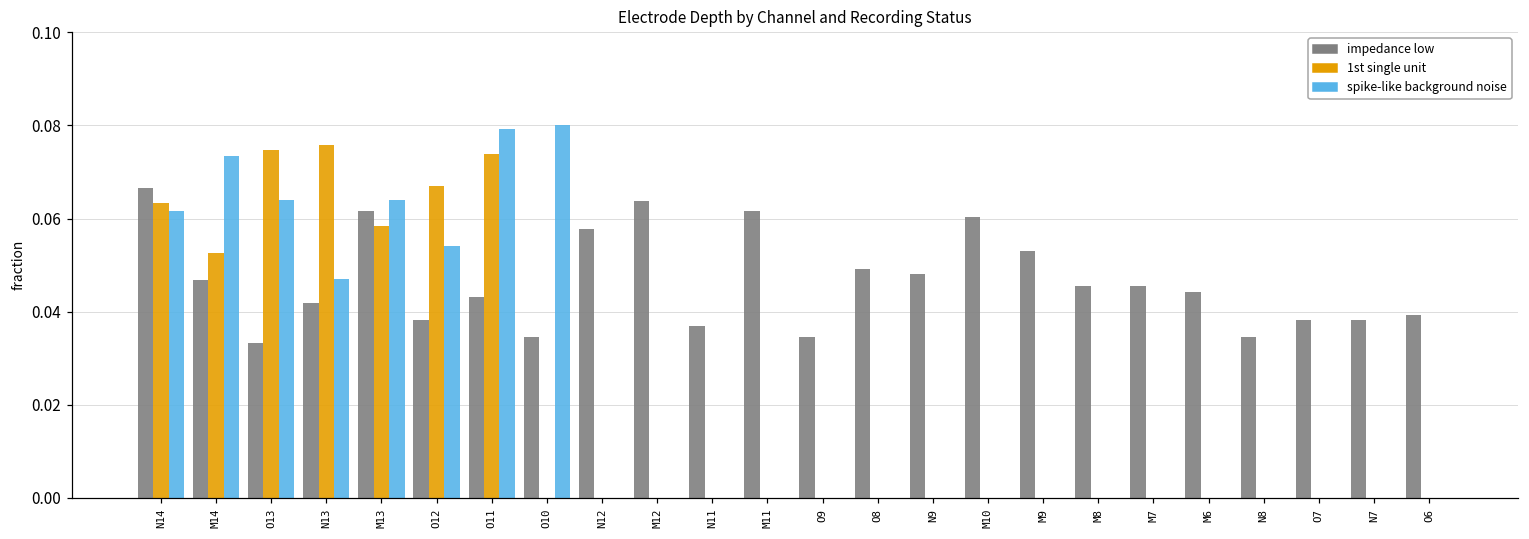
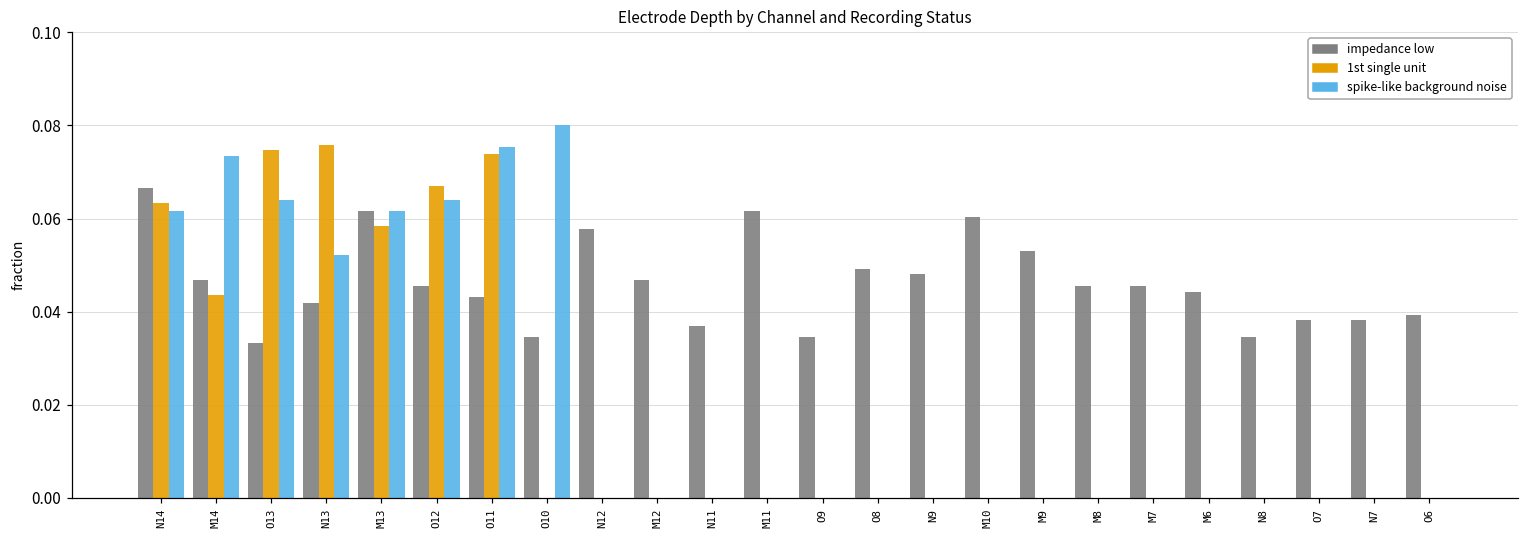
1st single unit, M14: 0.053 -> 0.044
spike-like background noise, N13: 0.047 -> 0.052
spike-like background noise, M13: 0.064 -> 0.062
impedance low, O12: 0.038 -> 0.046
spike-like background noise, O12: 0.054 -> 0.064
spike-like background noise, O11: 0.079 -> 0.075
impedance low, M12: 0.064 -> 0.047
